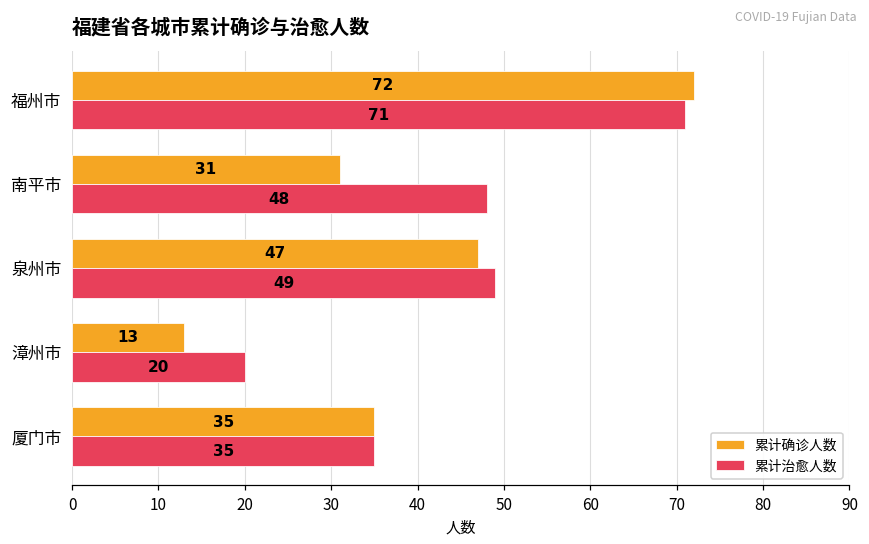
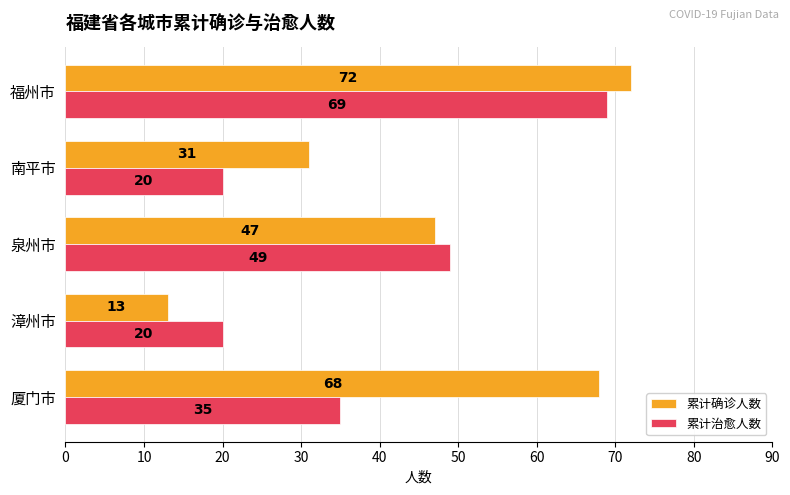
累计治愈人数, 福州市: 71 -> 69
累计治愈人数, 南平市: 48 -> 20
累计确诊人数, 厦门市: 35 -> 68
